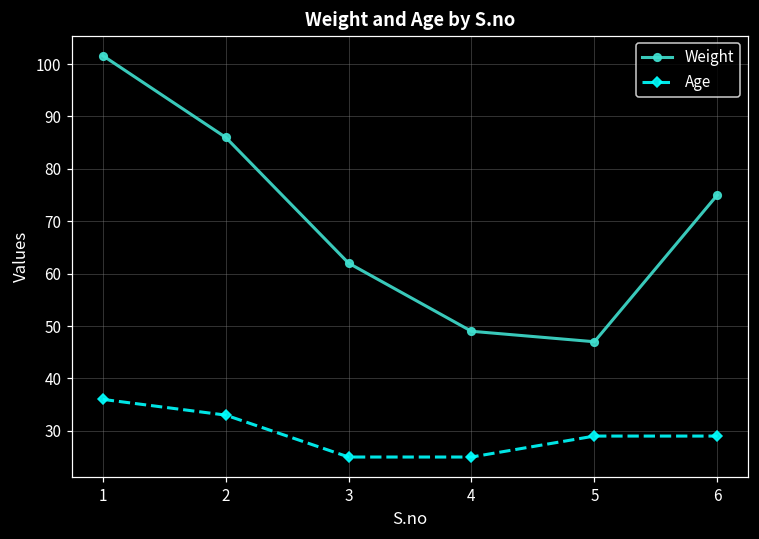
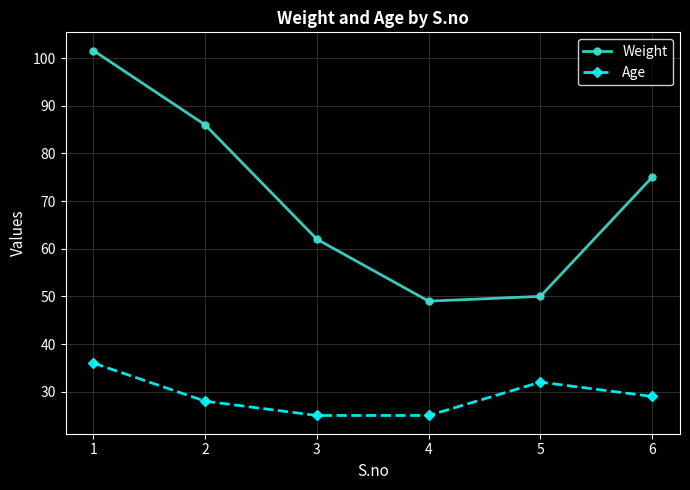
Age, 2: 33 -> 28
Weight, 5: 47 -> 50
Age, 5: 29 -> 32
